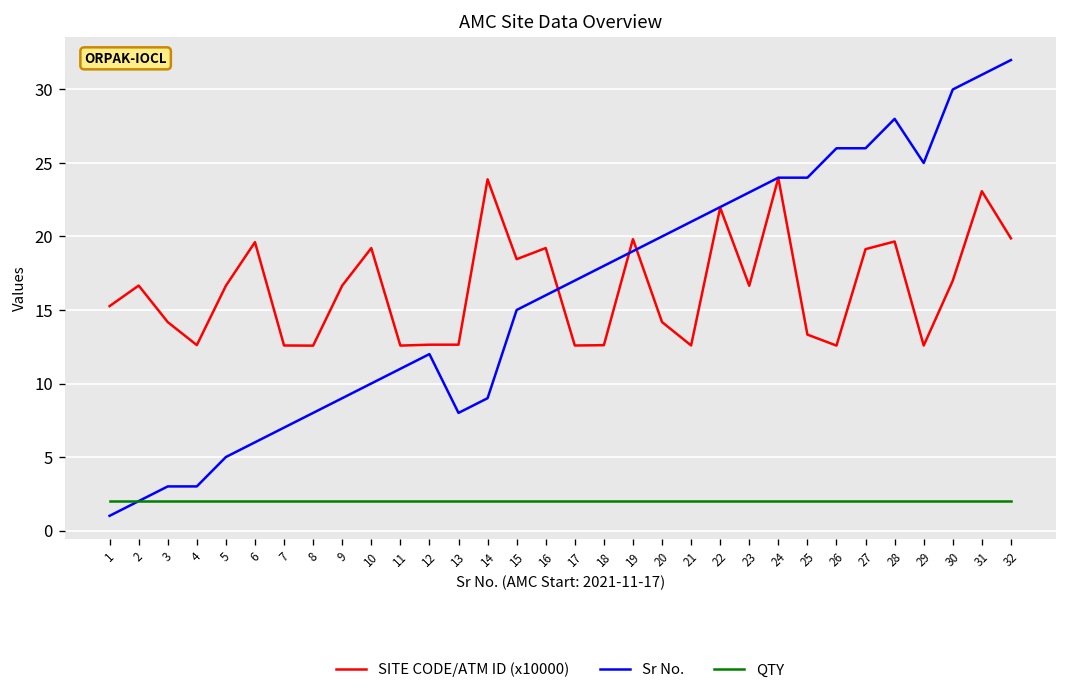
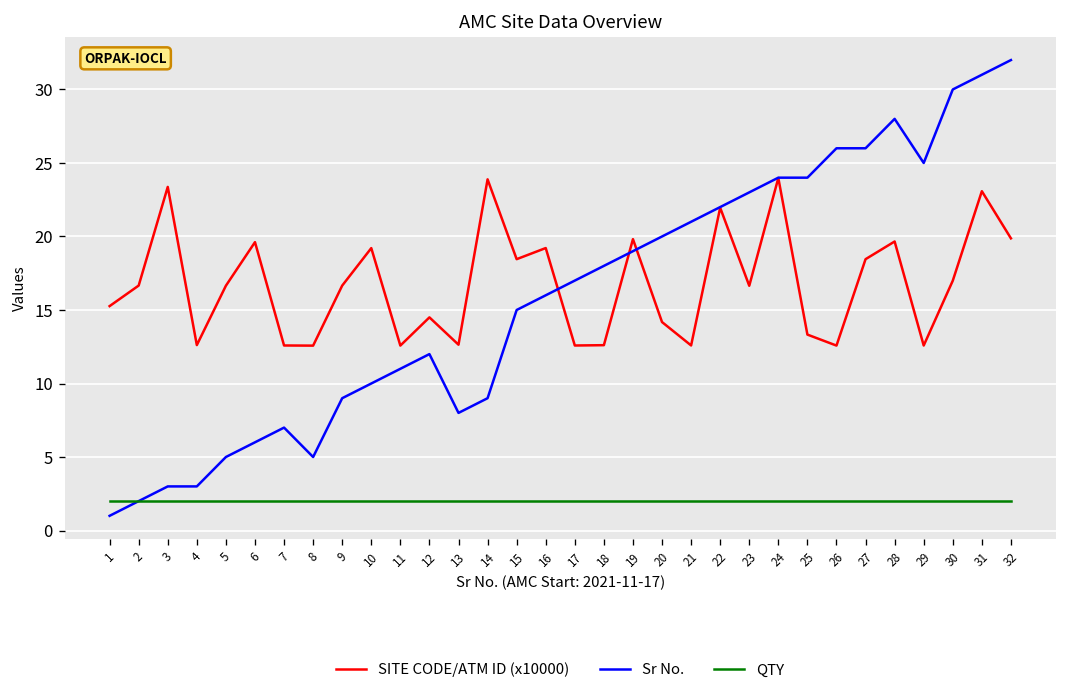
SITE CODE/ATM ID (x10000), 3: 14.2 -> 23.4
Sr No., 8: 8 -> 5
SITE CODE/ATM ID (x10000), 12: 12.6 -> 14.5
SITE CODE/ATM ID (x10000), 27: 19.1 -> 18.5
